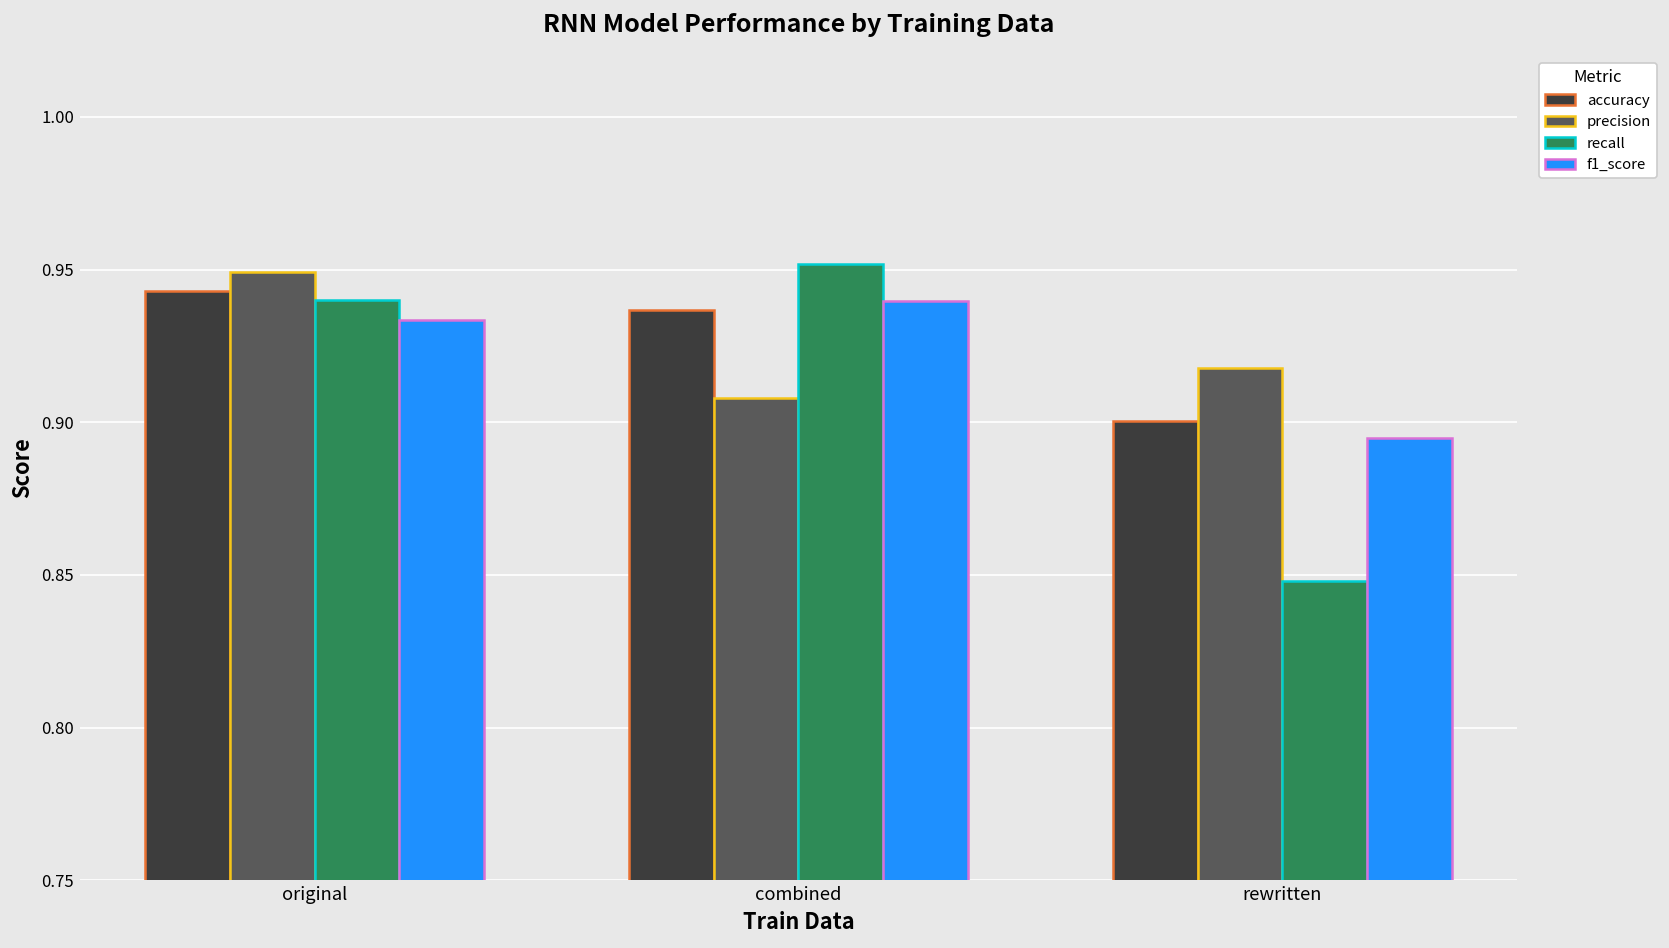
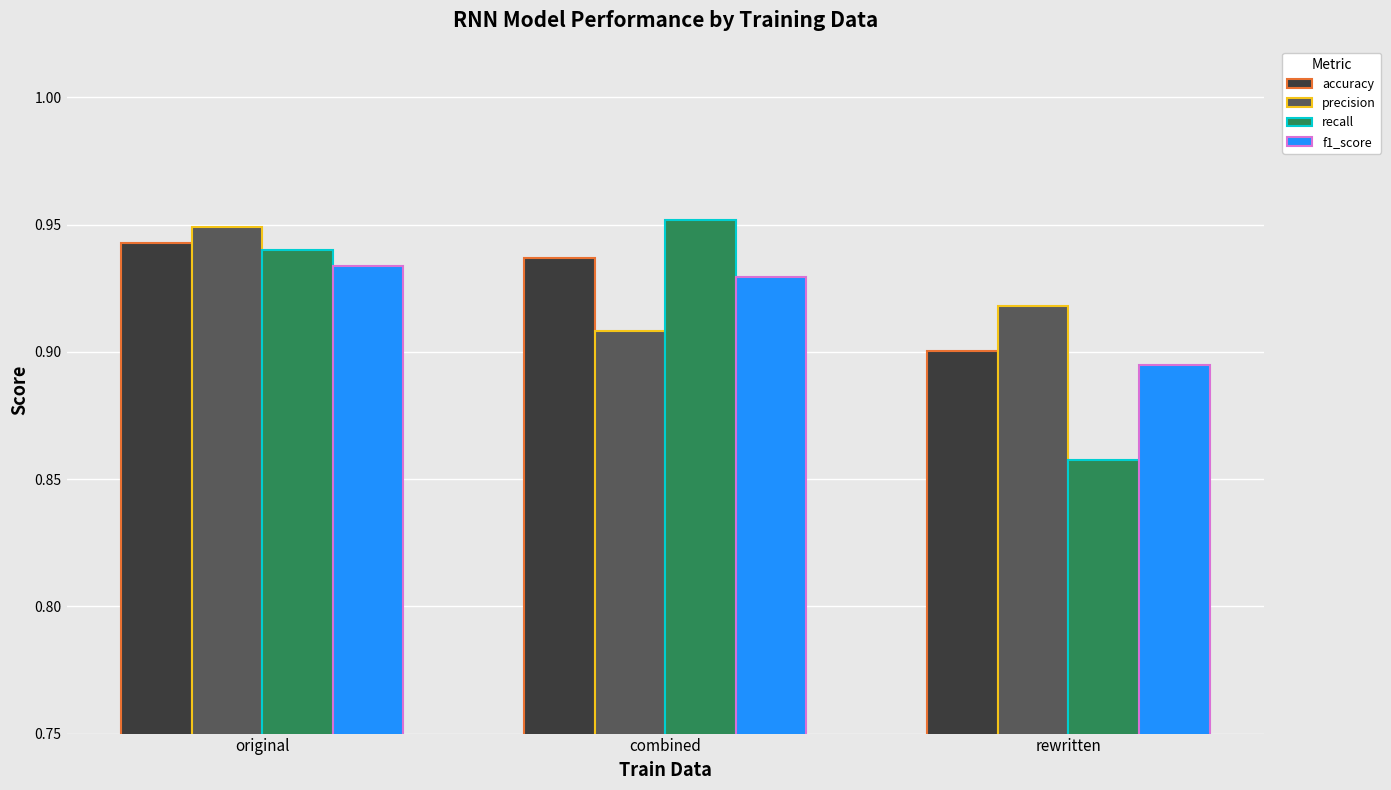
f1_score, combined: 0.940 -> 0.929
recall, rewritten: 0.848 -> 0.857
